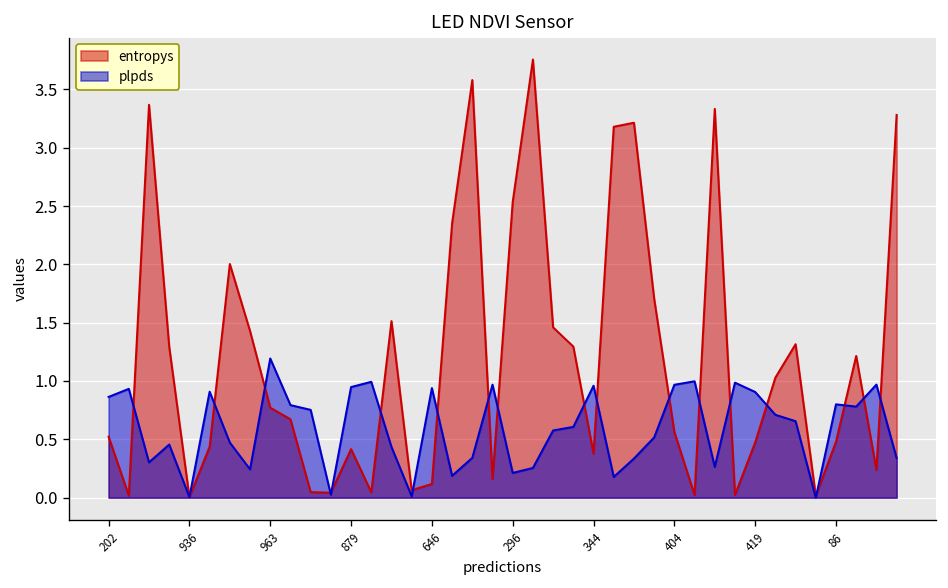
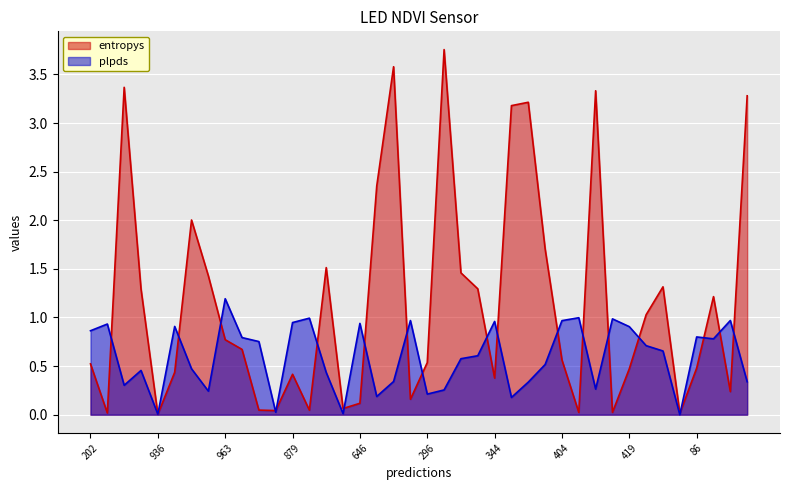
entropys, 296: 2.5 -> 0.5
